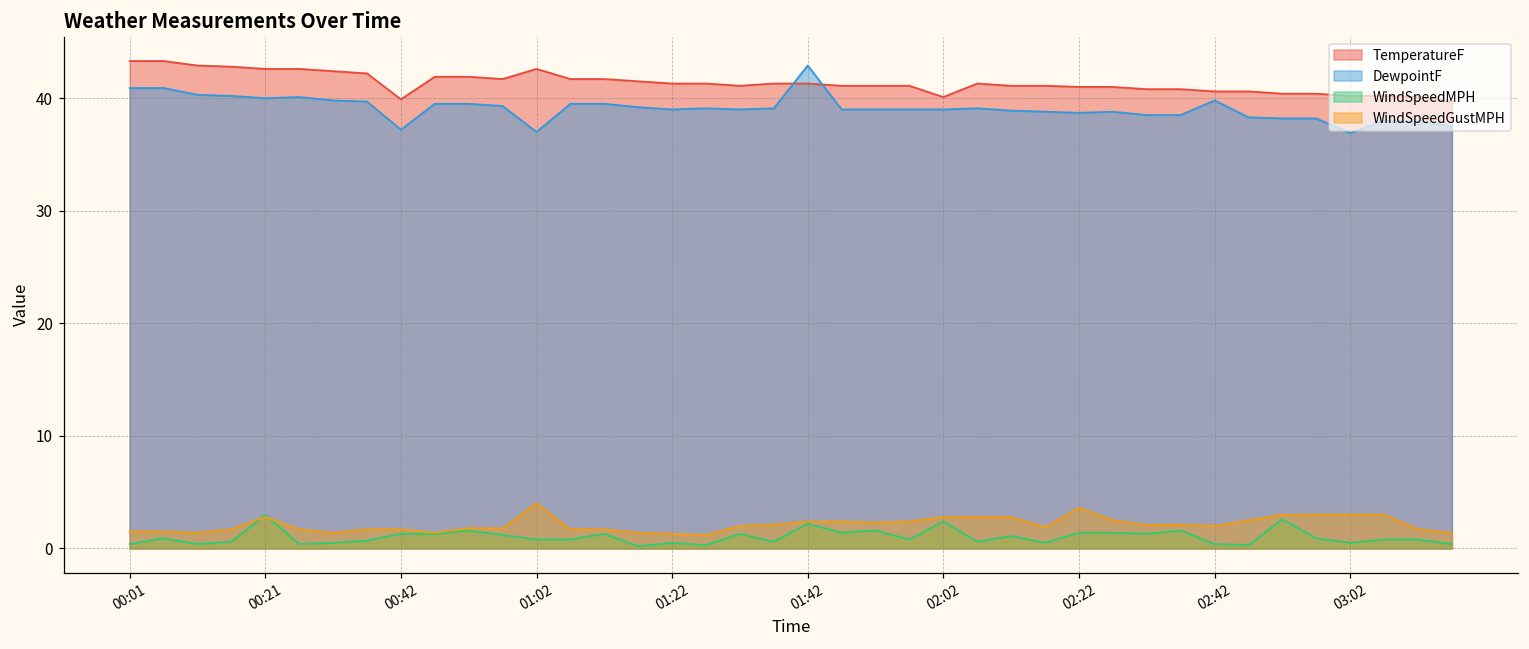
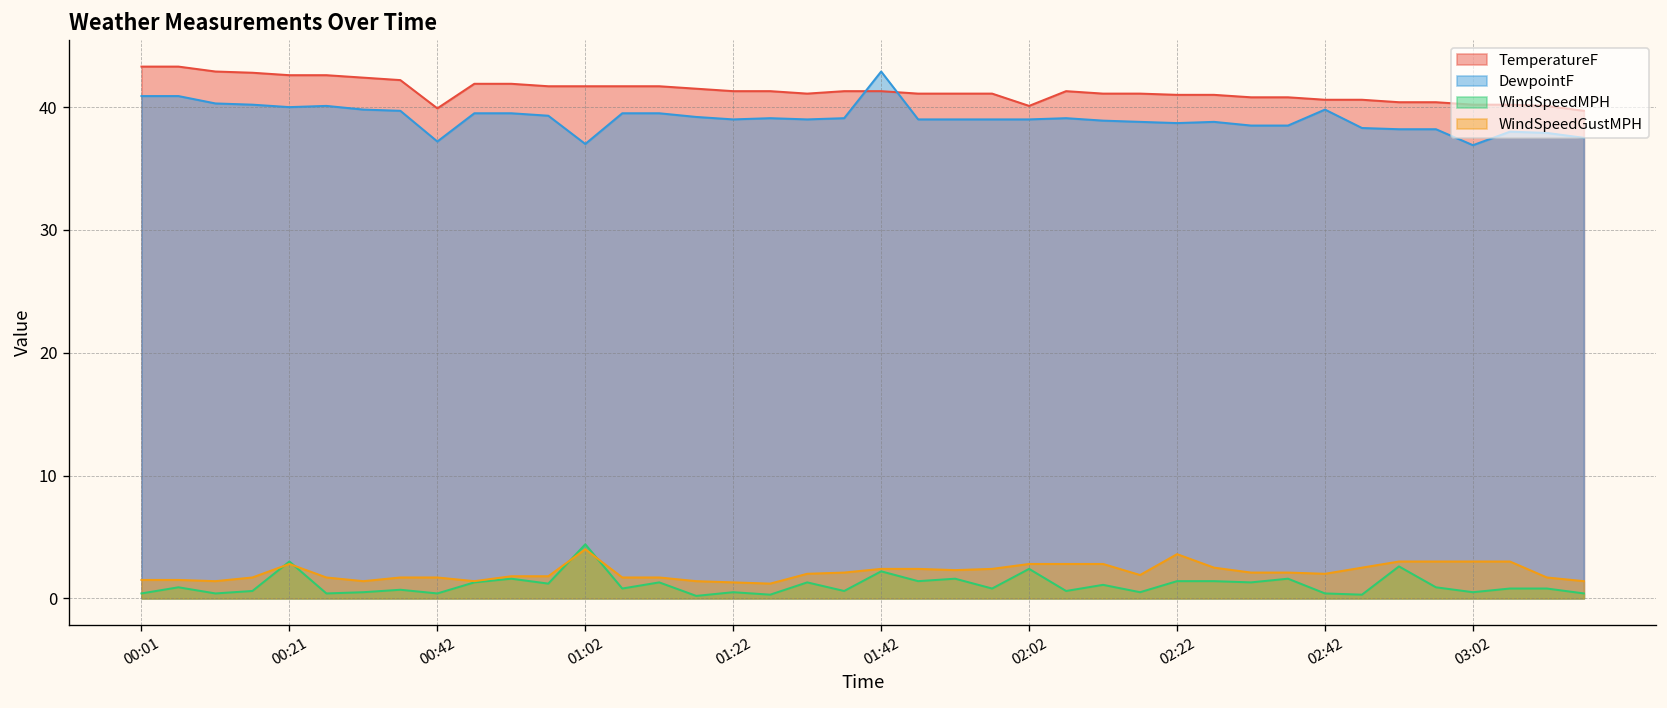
WindSpeedMPH, 00:42: 1.3 -> 0.4
TemperatureF, 01:02: 42.6 -> 41.7
WindSpeedMPH, 01:02: 0.8 -> 4.4
